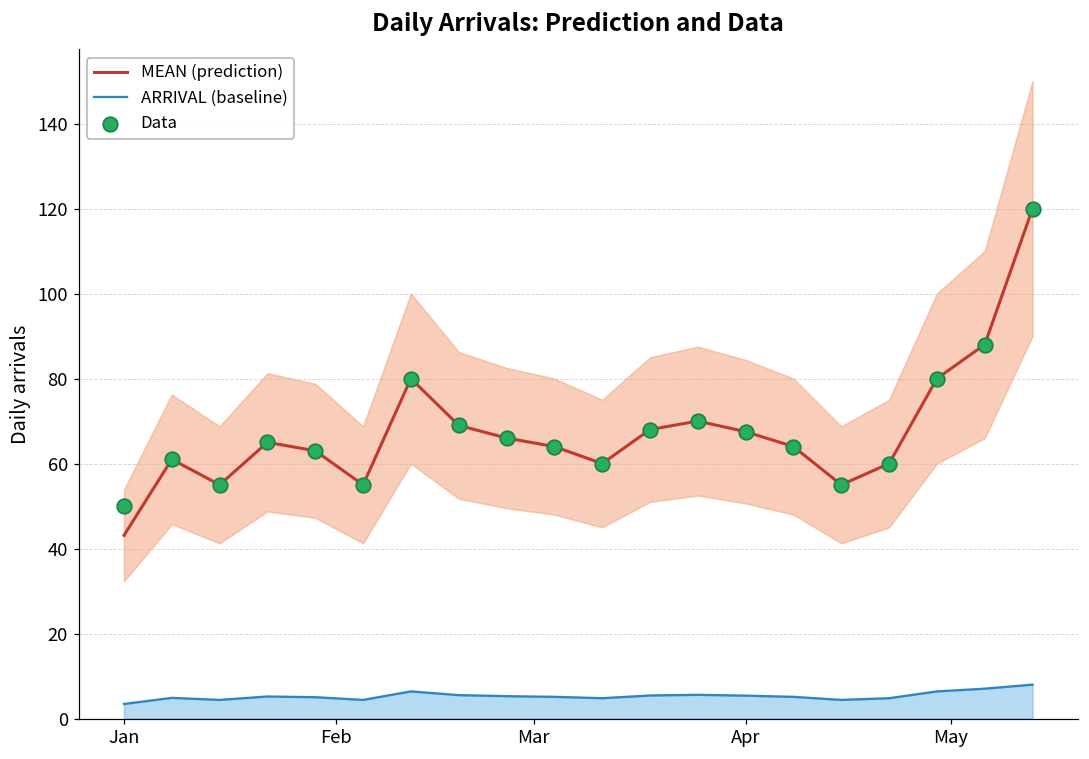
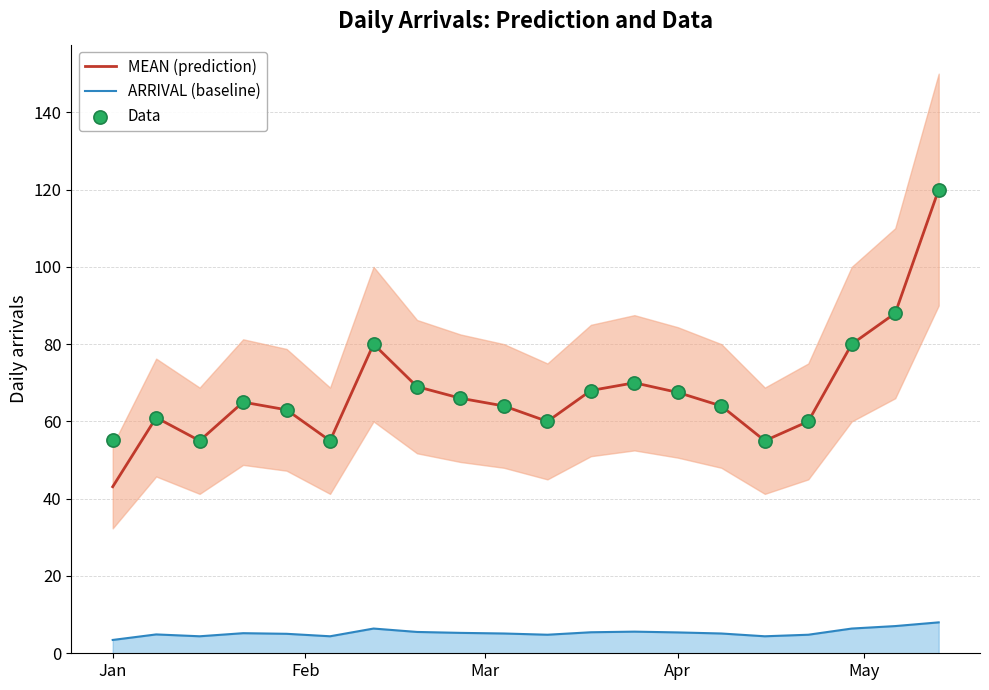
Data, Jan: 50 -> 55
